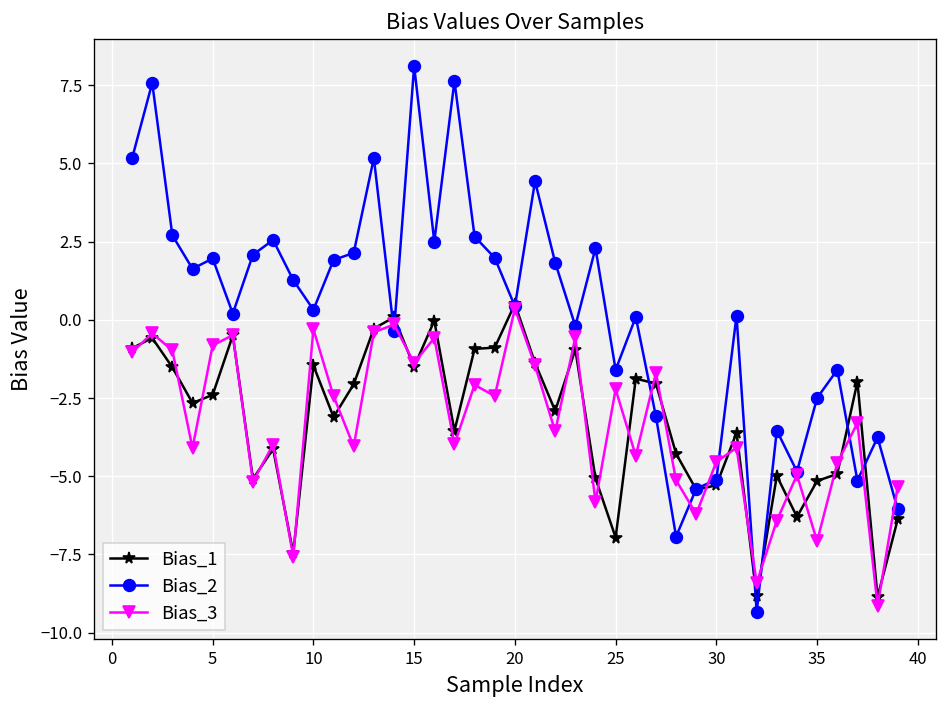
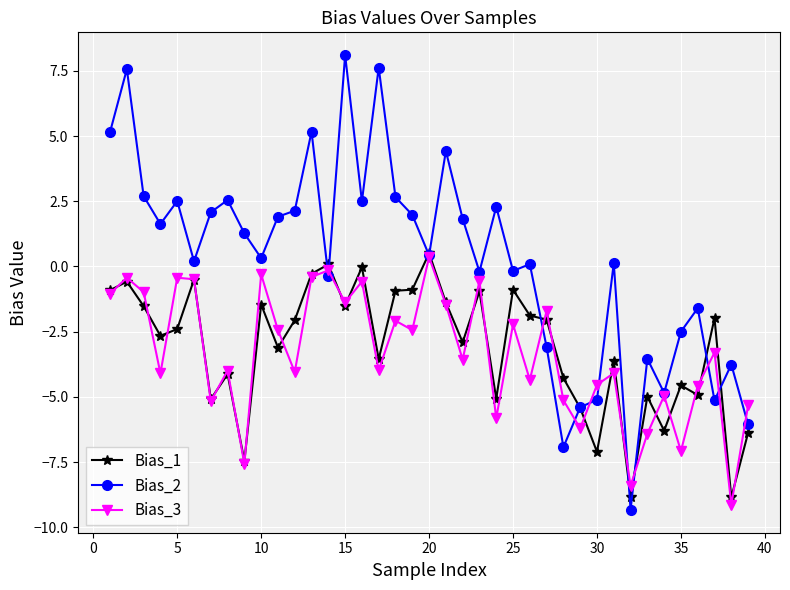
Bias_2, 5: 2.0 -> 2.5
Bias_3, 5: -0.8 -> -0.4
Bias_1, 25: -7.0 -> -0.9
Bias_2, 25: -1.6 -> -0.2
Bias_1, 30: -5.3 -> -7.1
Bias_1, 35: -5.2 -> -4.6
